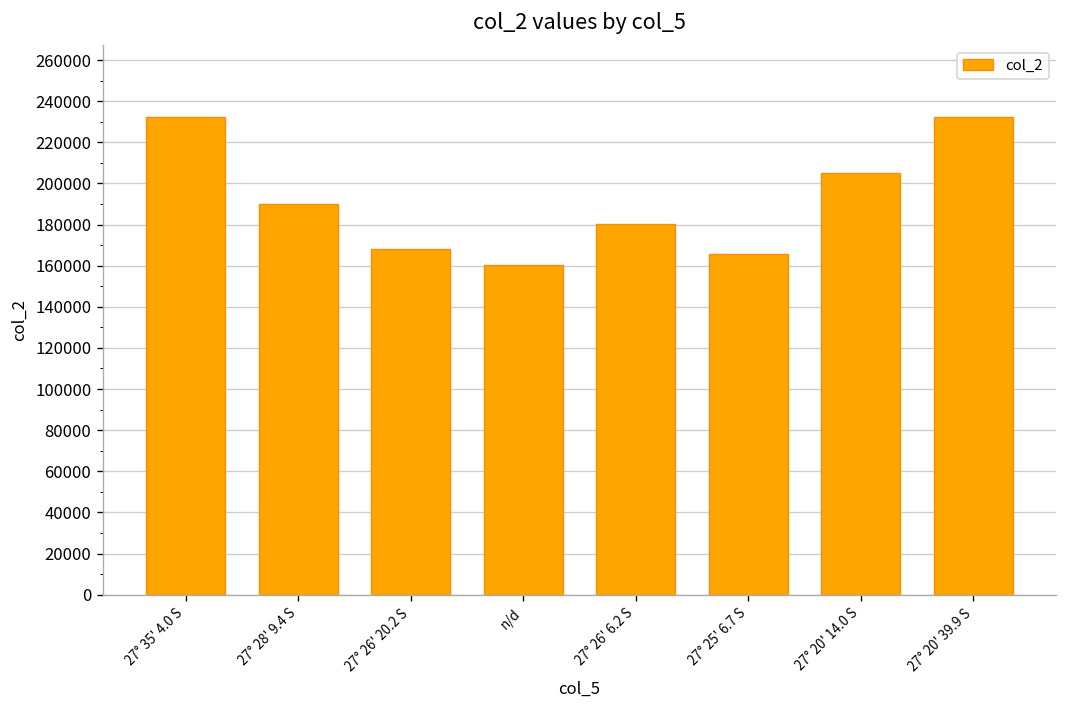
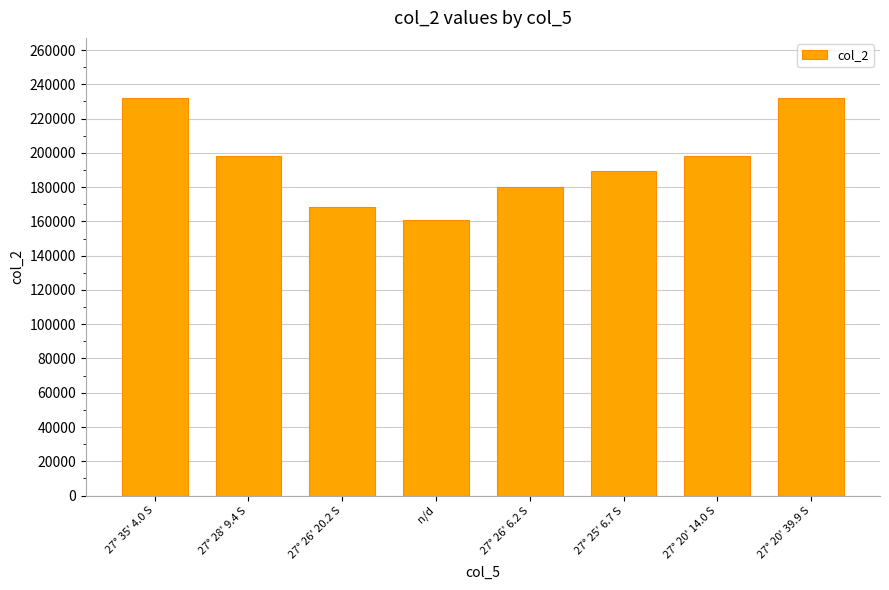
27° 28' 9.4 S: 190000 -> 198000
27° 25' 6.7 S: 166000 -> 190000
27° 20' 14.0 S: 205000 -> 198000
